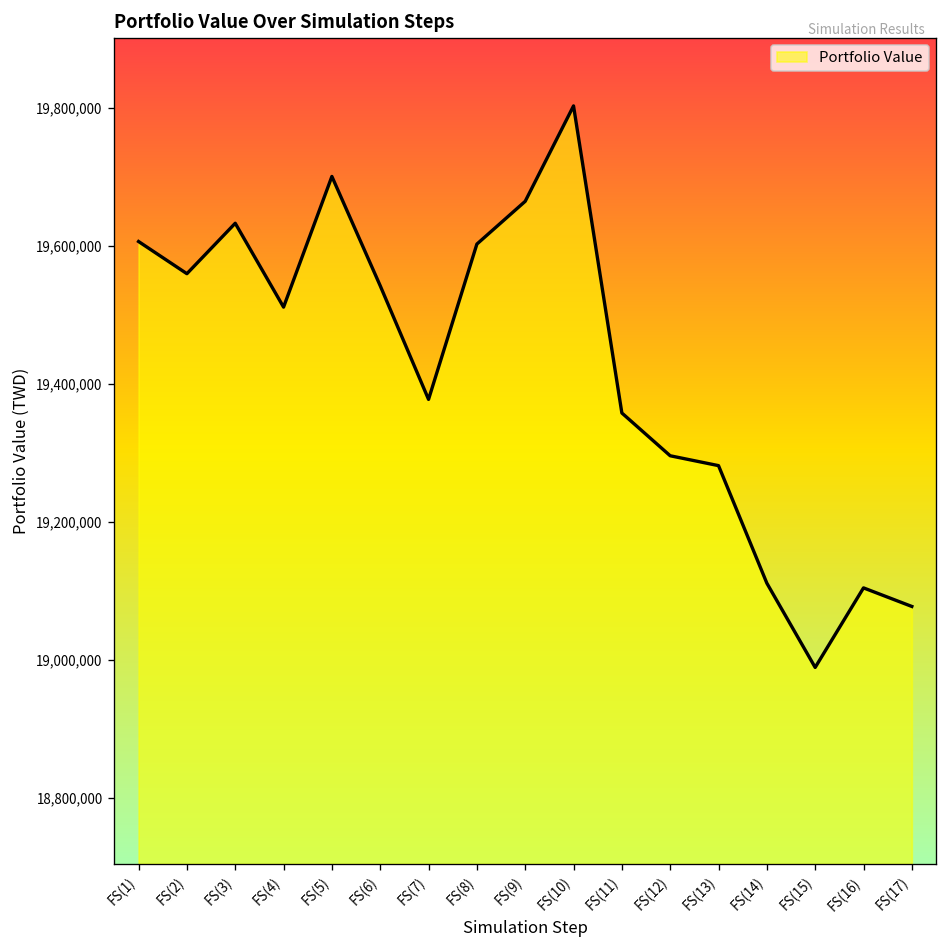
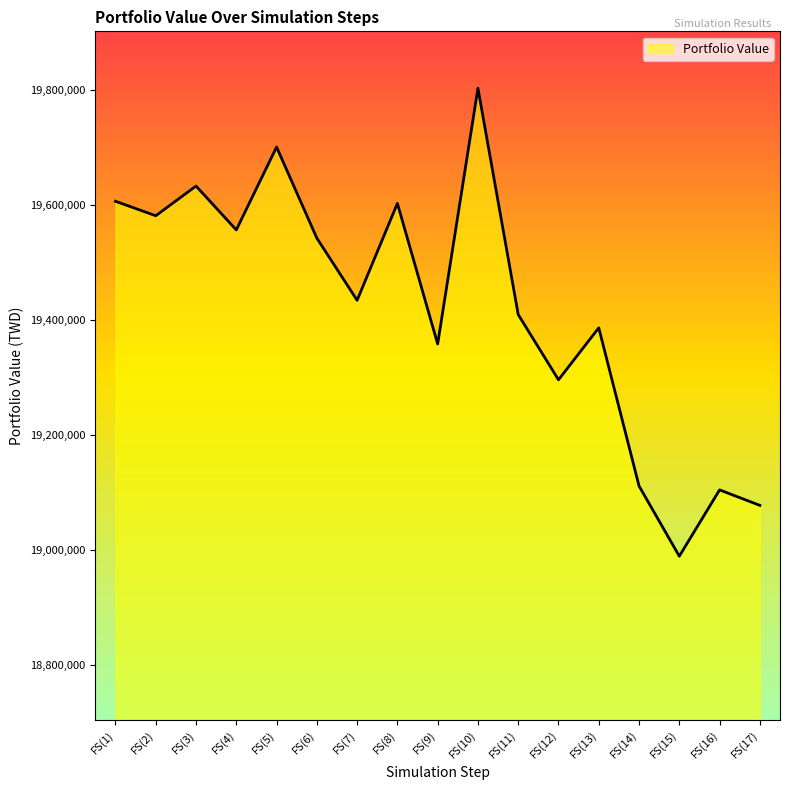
FS(2): 19,560,000 -> 19,580,000
FS(4): 19,510,000 -> 19,560,000
FS(7): 19,380,000 -> 19,430,000
FS(9): 19,660,000 -> 19,360,000
FS(11): 19,360,000 -> 19,410,000
FS(13): 19,280,000 -> 19,390,000
